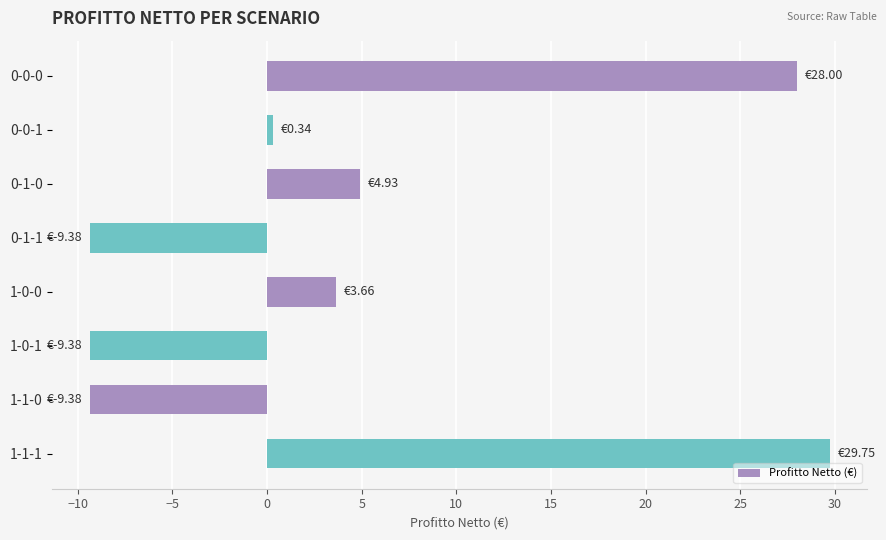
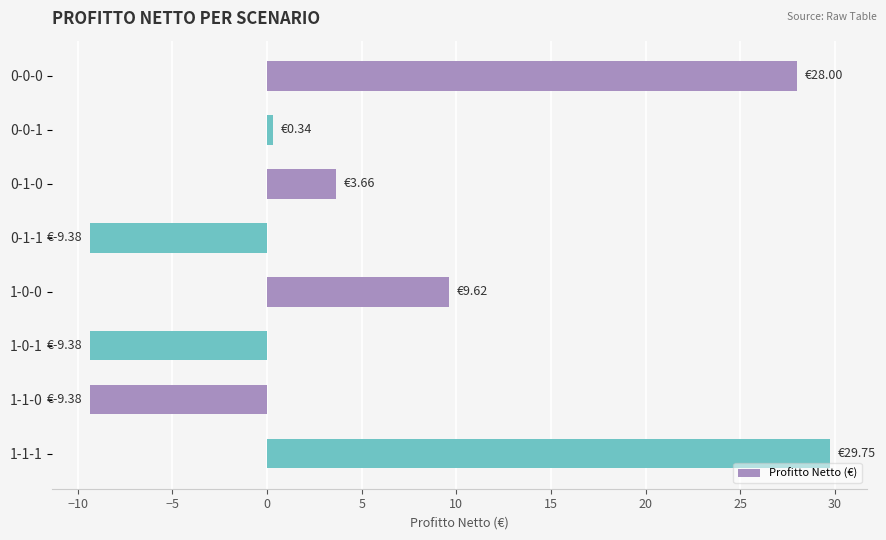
0-1-0: €4.93 -> €3.66
1-0-0: €3.66 -> €9.62
